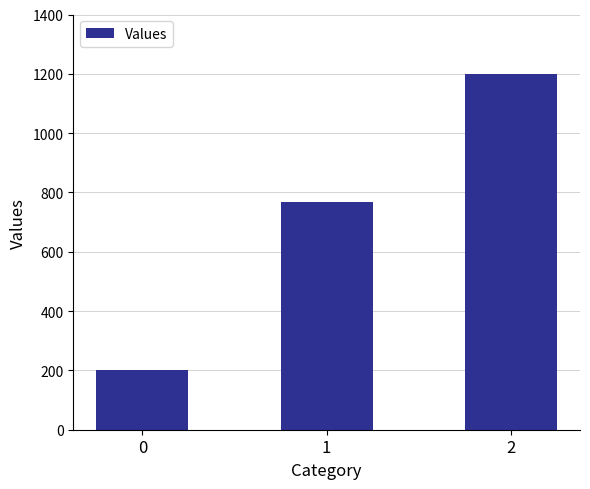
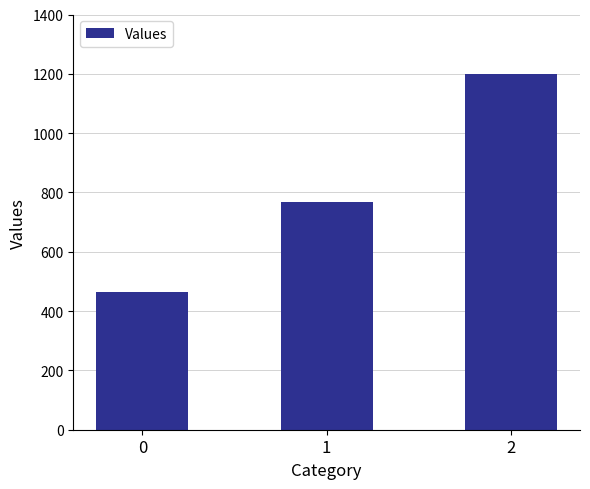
0: 200 -> 460
